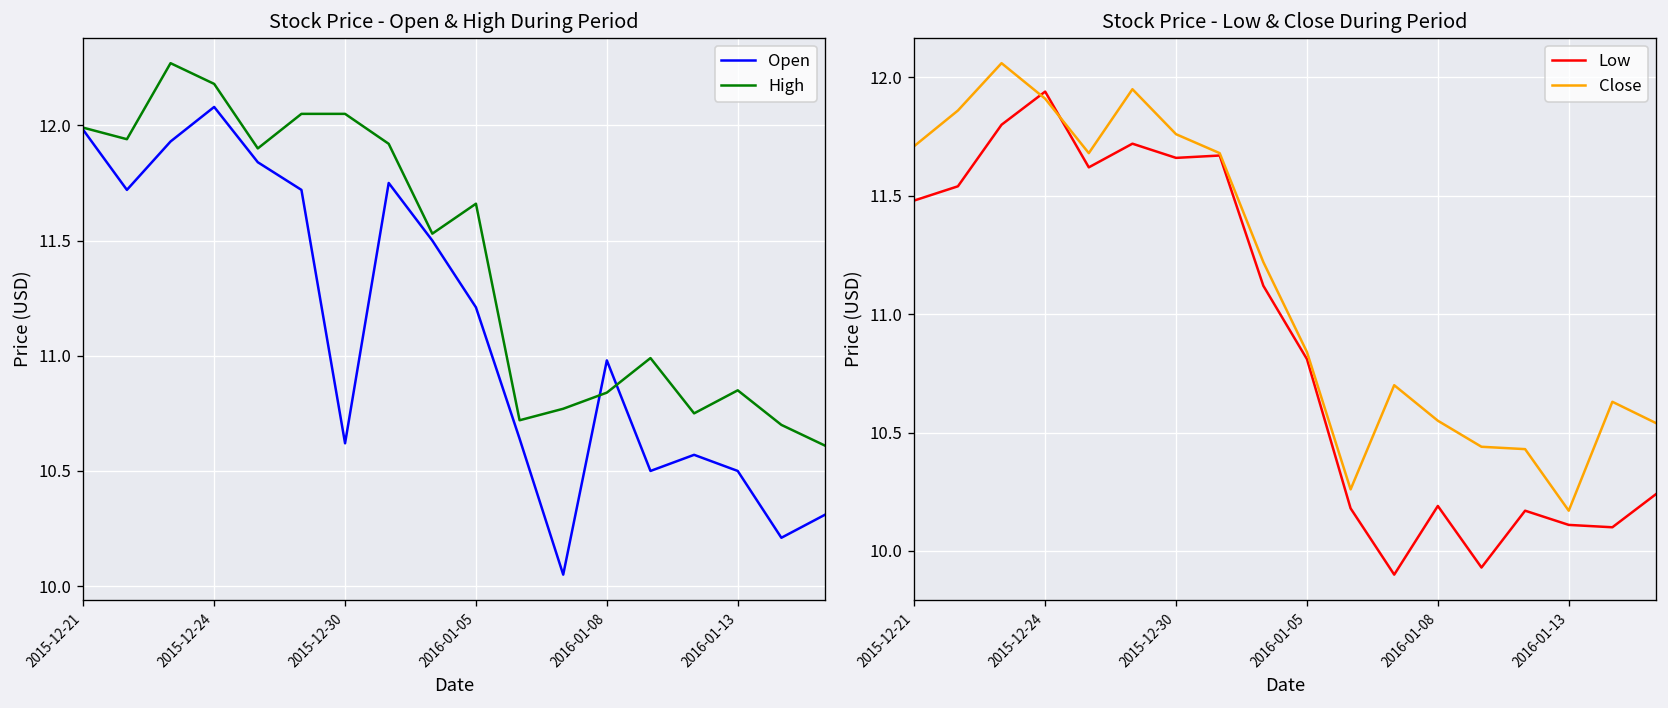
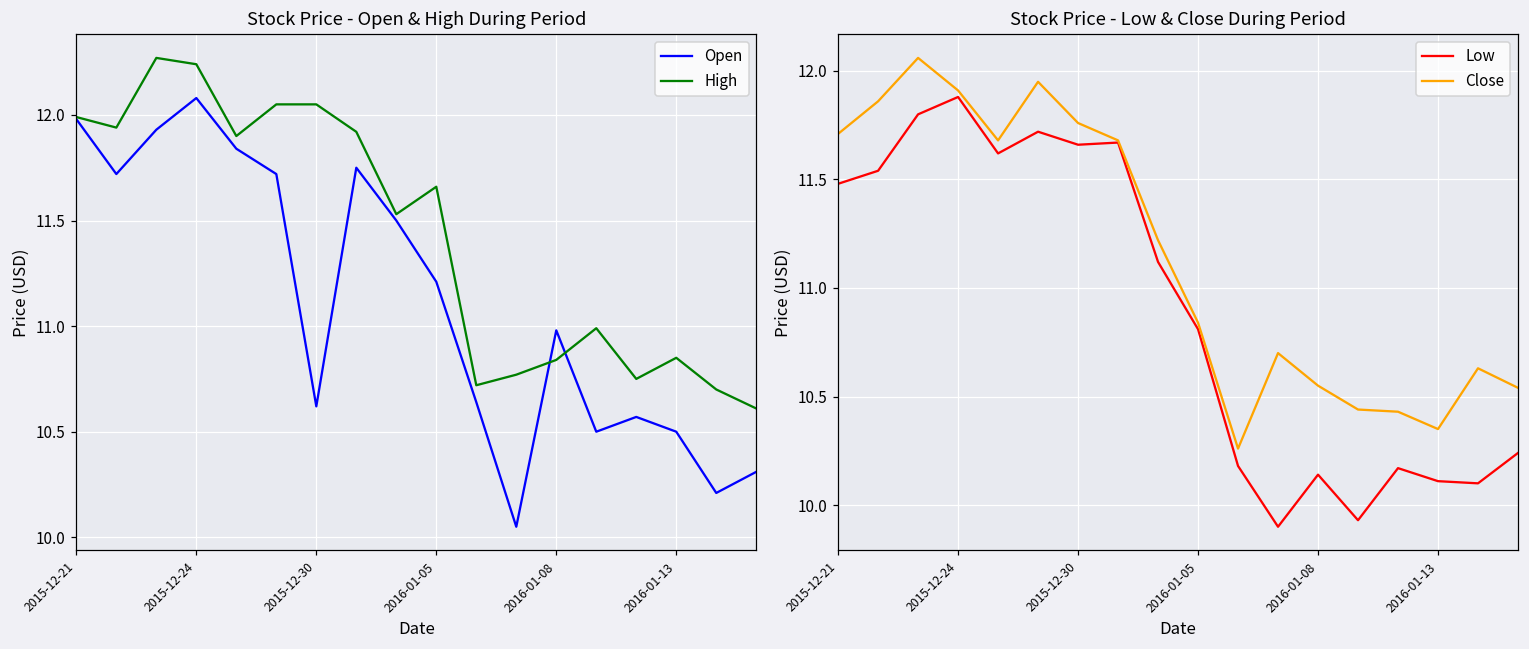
Stock Price - Open & High During Period, High, 2015-12-24: 12.18 -> 12.24
Stock Price - Low & Close During Period, Low, 2015-12-24: 11.94 -> 11.88
Stock Price - Low & Close During Period, Low, 2016-01-08: 10.19 -> 10.14
Stock Price - Low & Close During Period, Close, 2016-01-13: 10.17 -> 10.35
